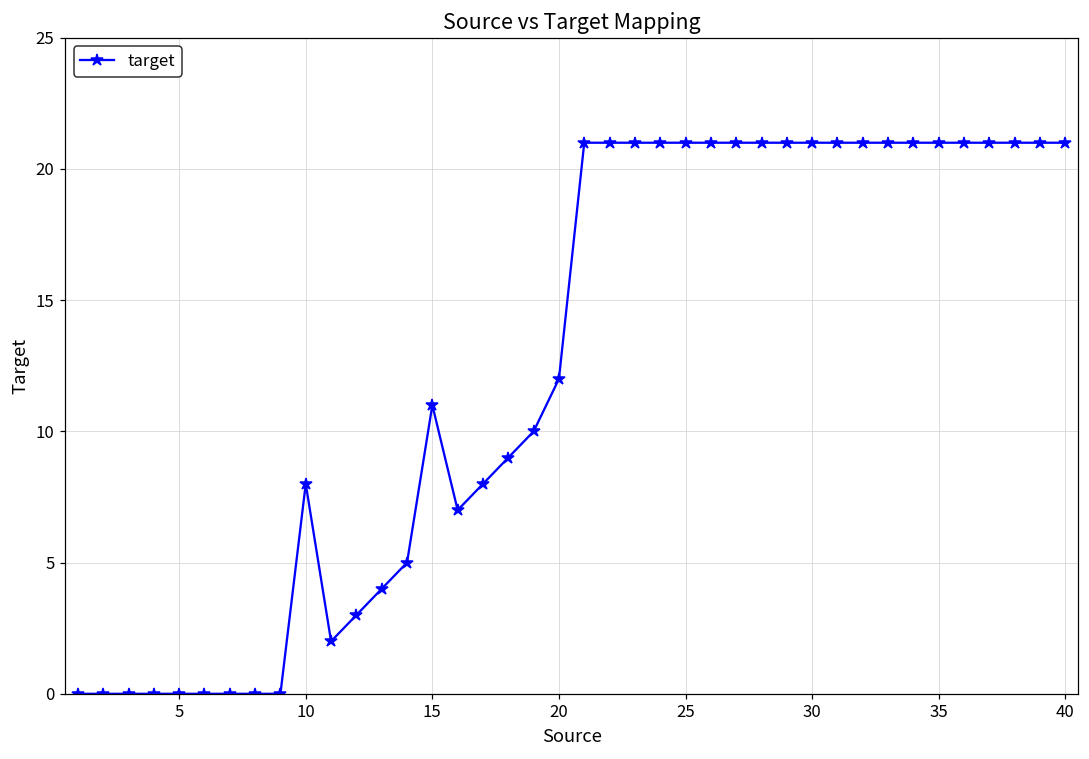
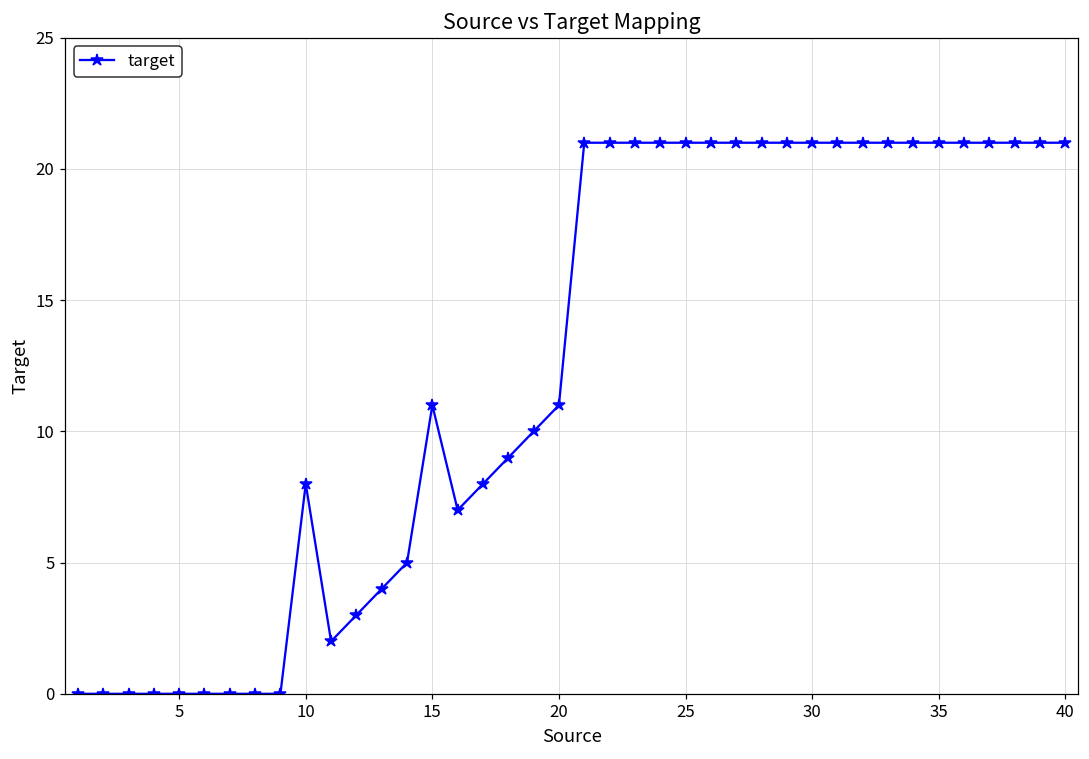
20: 12 -> 11
